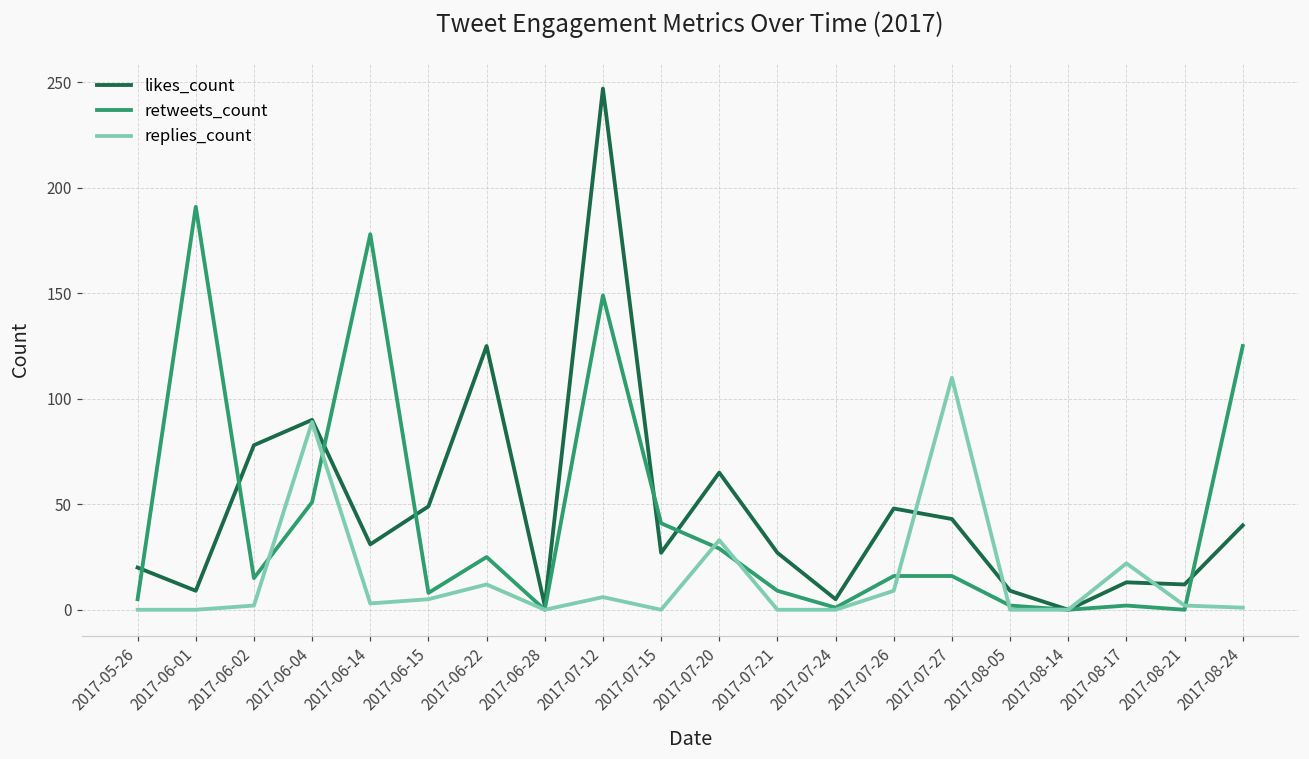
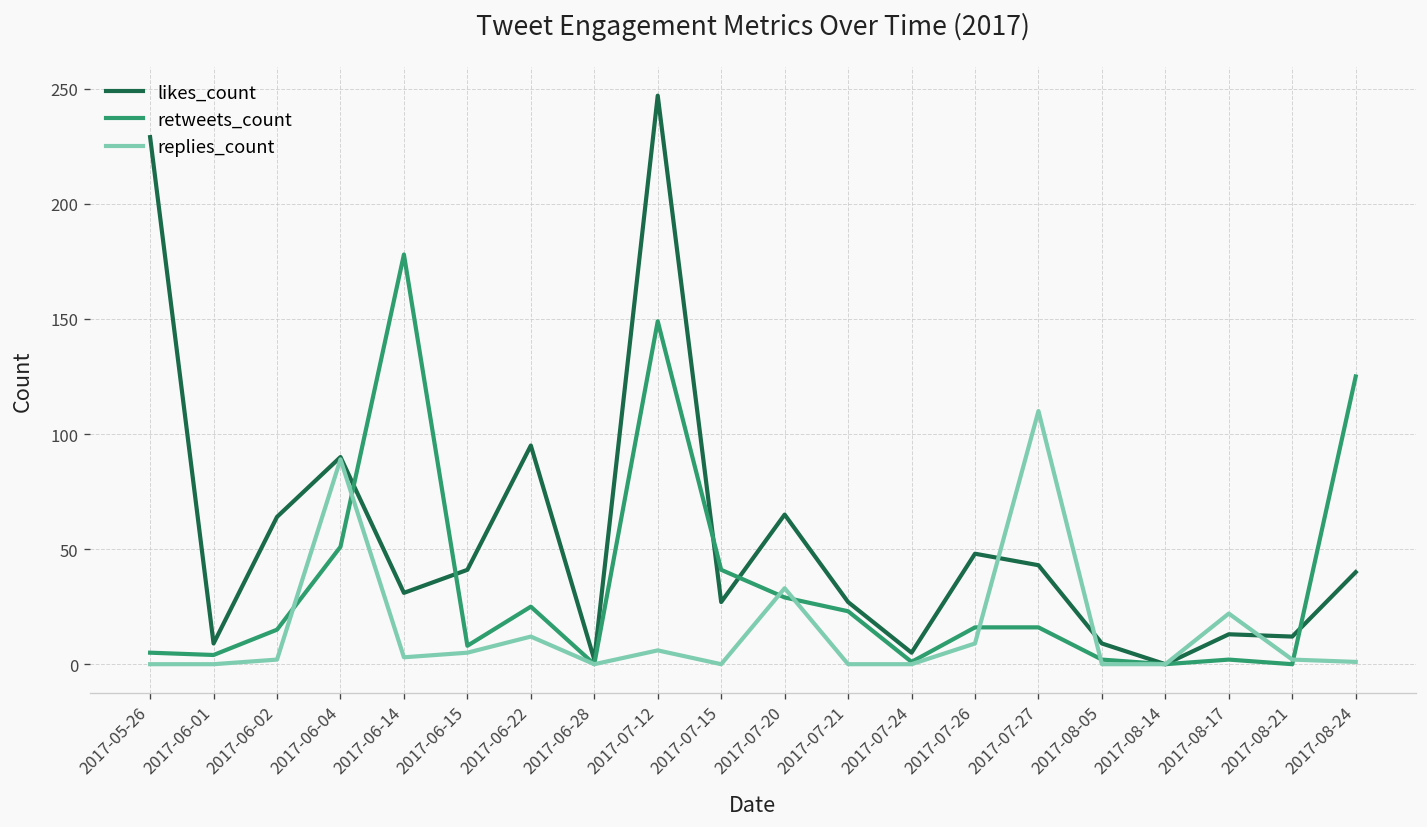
likes_count, 2017-05-26: 20 -> 229
retweets_count, 2017-06-01: 191 -> 4
likes_count, 2017-06-02: 78 -> 64
likes_count, 2017-06-15: 49 -> 41
likes_count, 2017-06-22: 125 -> 95
retweets_count, 2017-07-21: 9 -> 23
